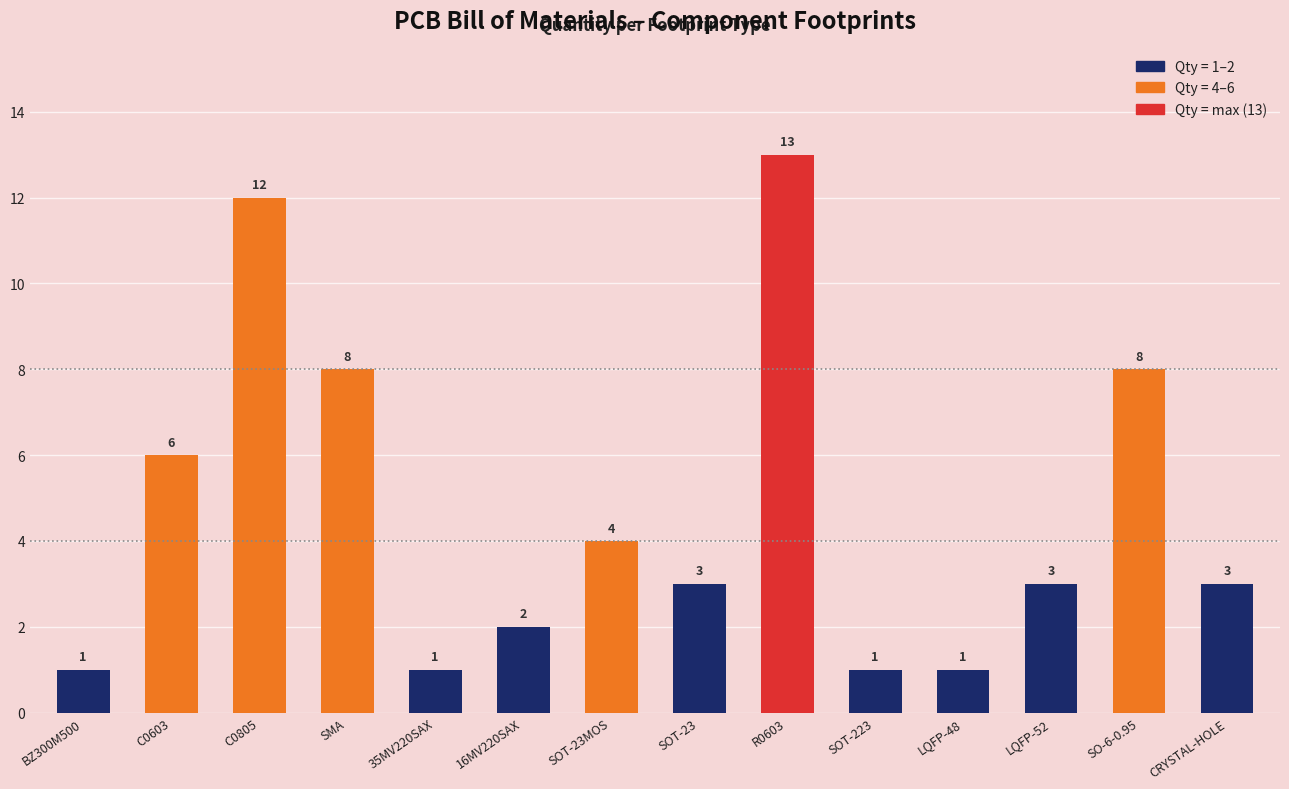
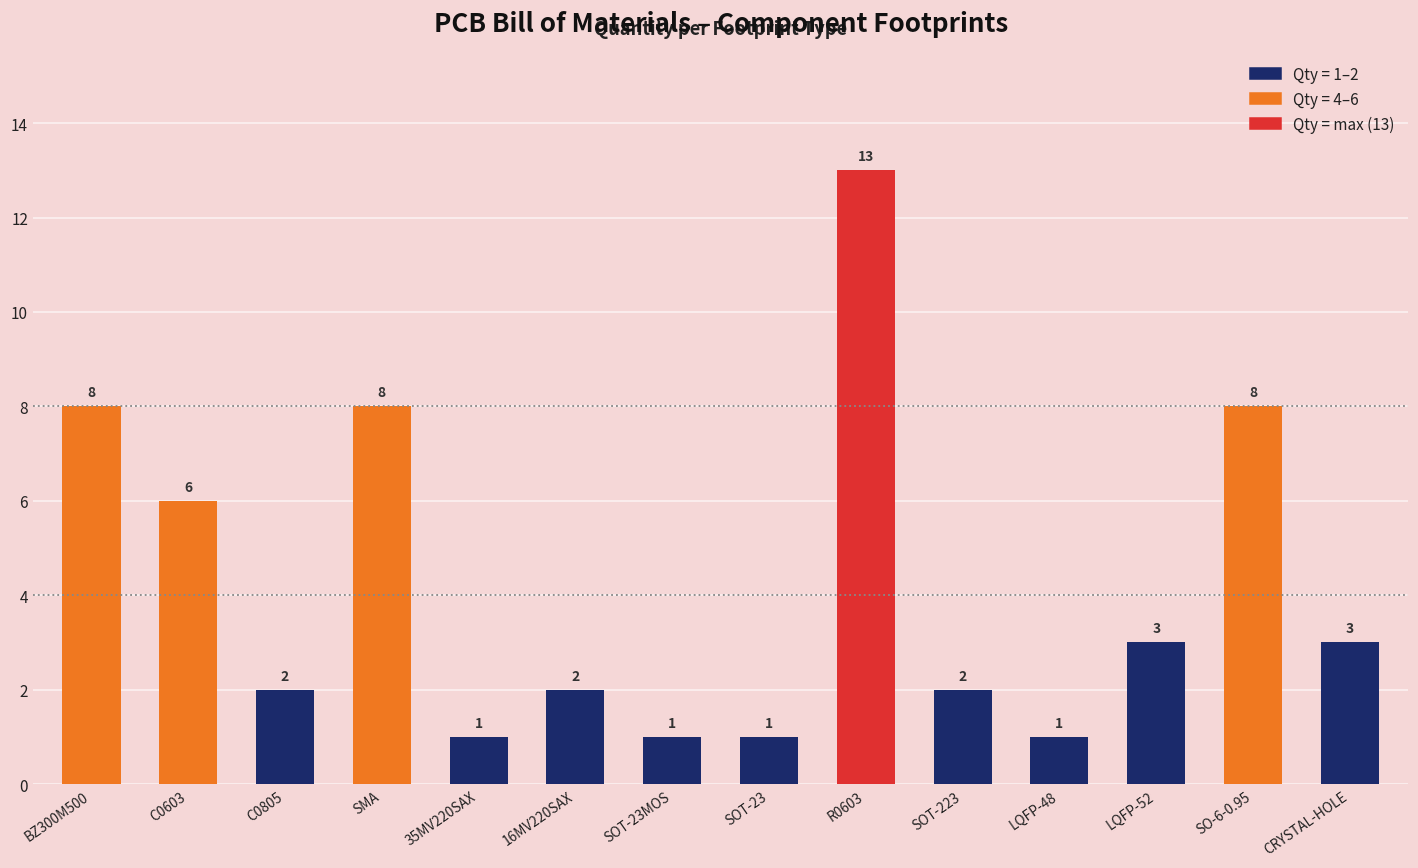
BZ300M500: 1 -> 8
C0805: 12 -> 2
SOT-23MOS: 4 -> 1
SOT-23: 3 -> 1
SOT-223: 1 -> 2
